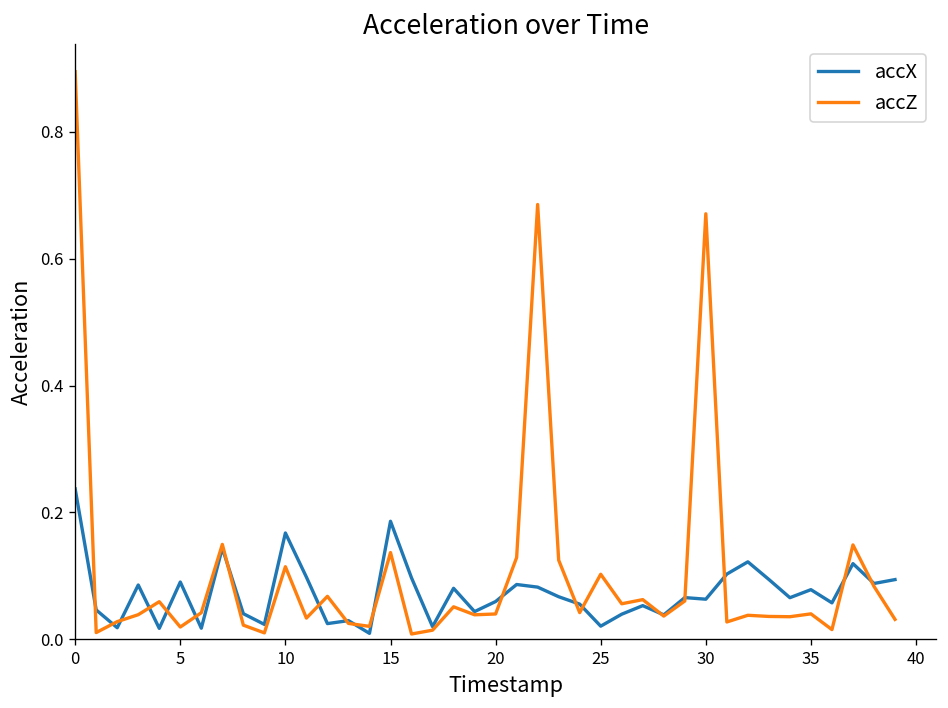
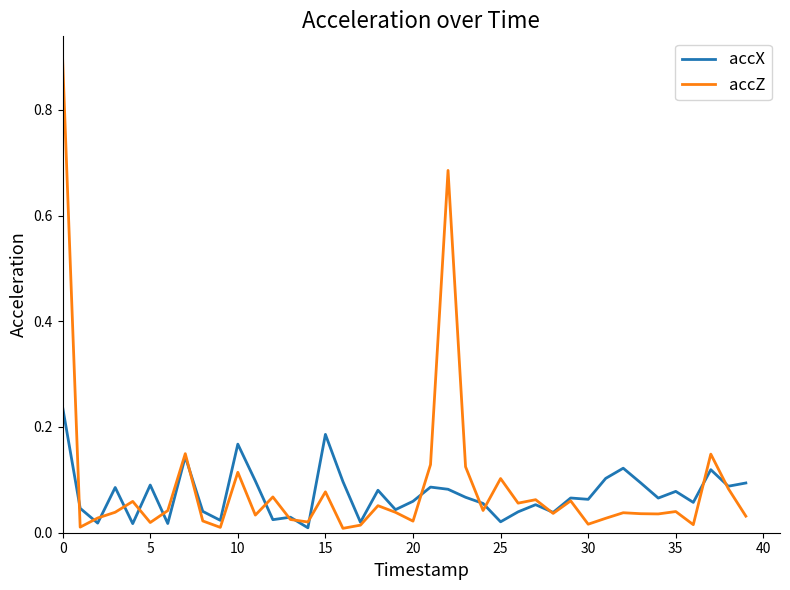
accZ, 15: 0.14 -> 0.08
accZ, 20: 0.04 -> 0.02
accZ, 30: 0.67 -> 0.02
